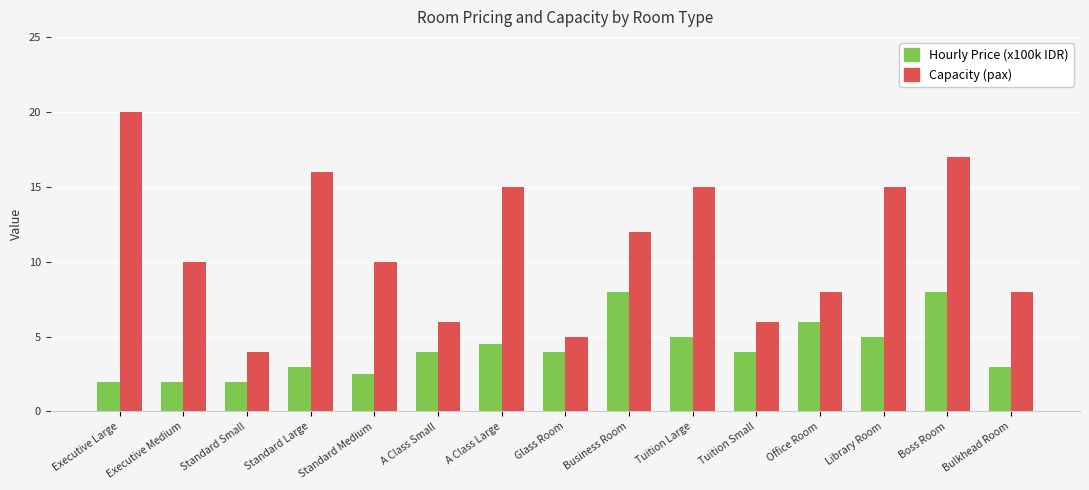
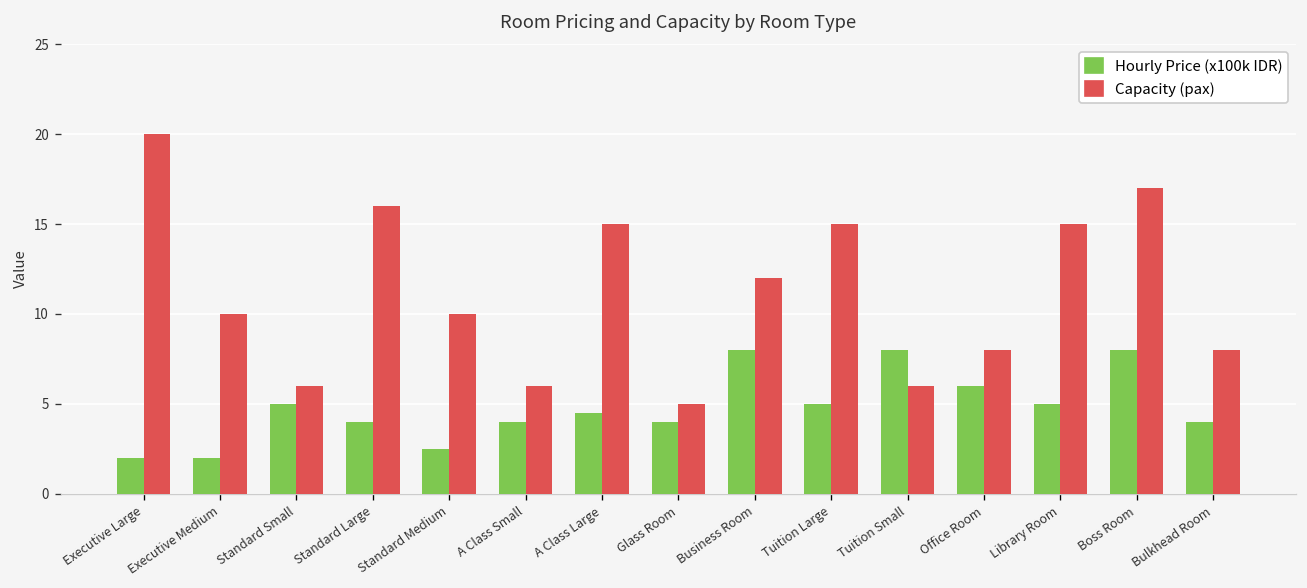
Hourly Price (x100k IDR), Standard Small: 2 -> 5
Capacity (pax), Standard Small: 4 -> 6
Hourly Price (x100k IDR), Standard Large: 3 -> 4
Hourly Price (x100k IDR), Tuition Small: 4 -> 8
Hourly Price (x100k IDR), Bulkhead Room: 3 -> 4
